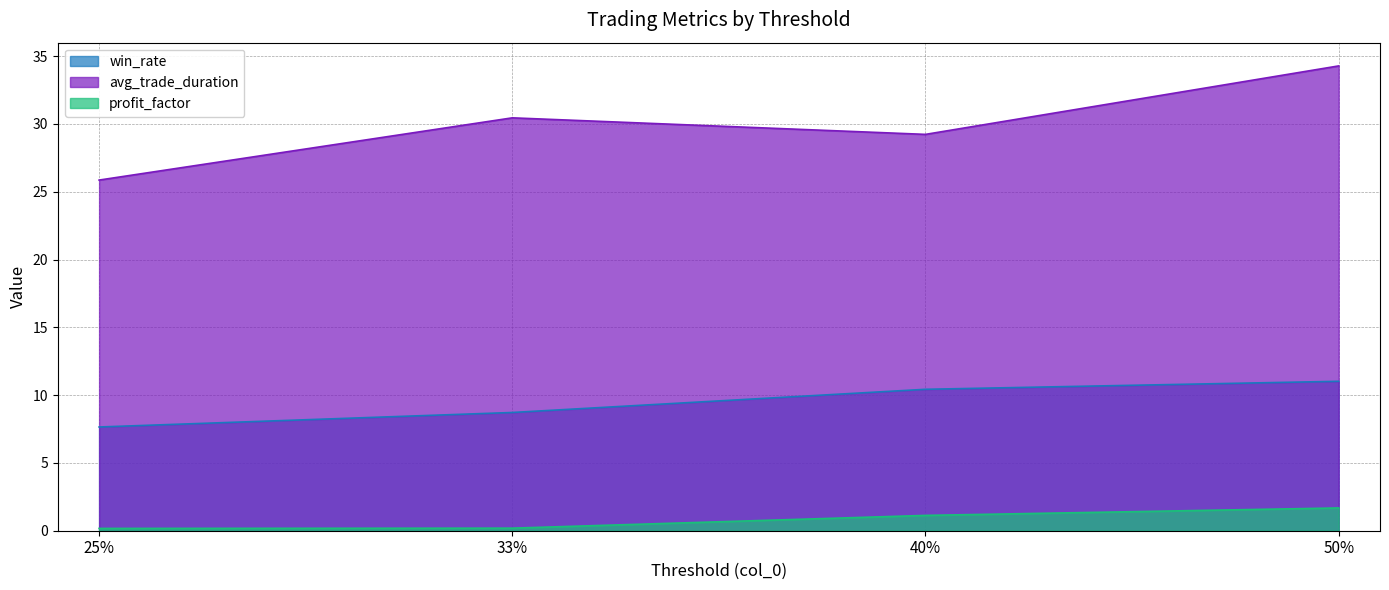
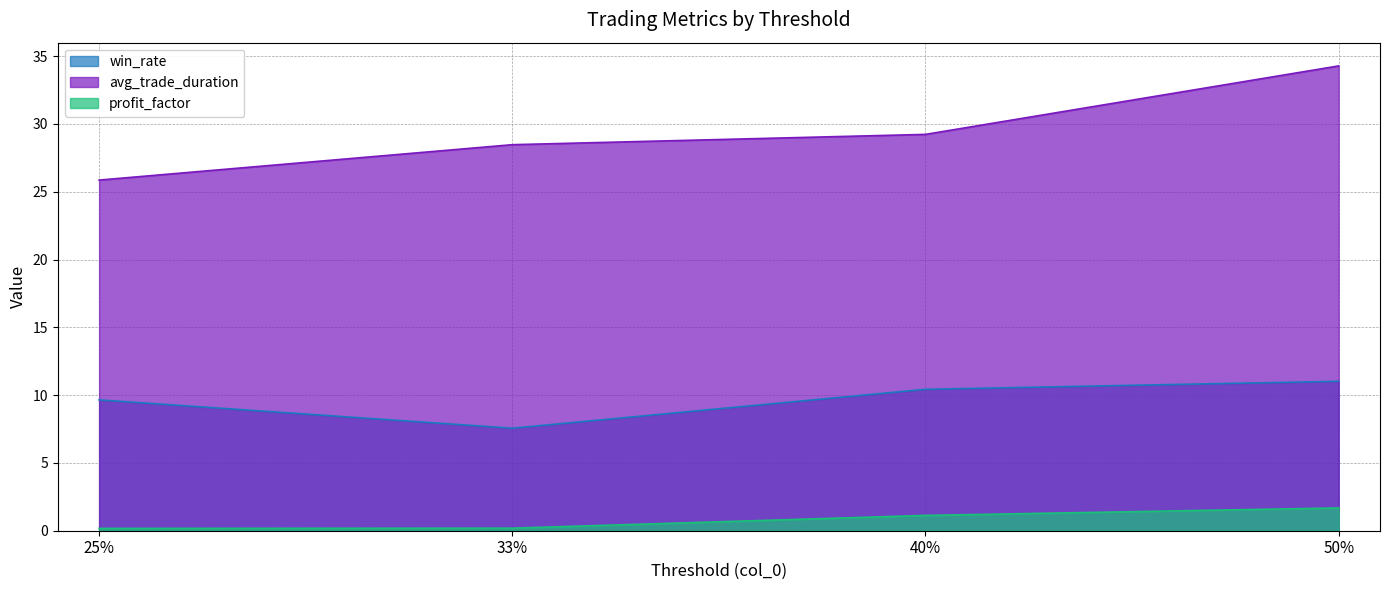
win_rate, 25%: 7.7 -> 9.7
win_rate, 33%: 8.7 -> 7.6
avg_trade_duration, 33%: 30.5 -> 28.5
